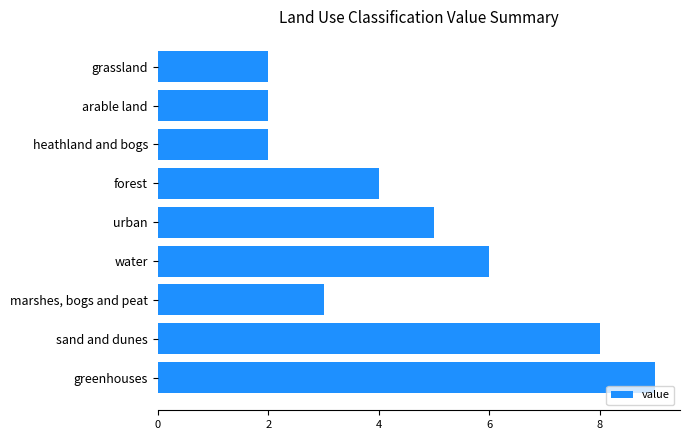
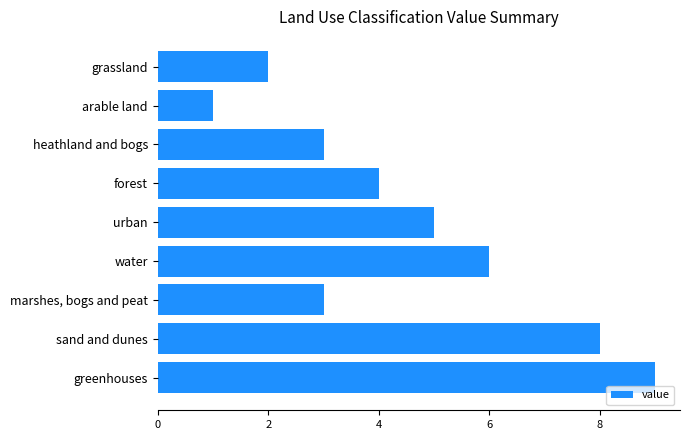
arable land: 2 -> 1
heathland and bogs: 2 -> 3
